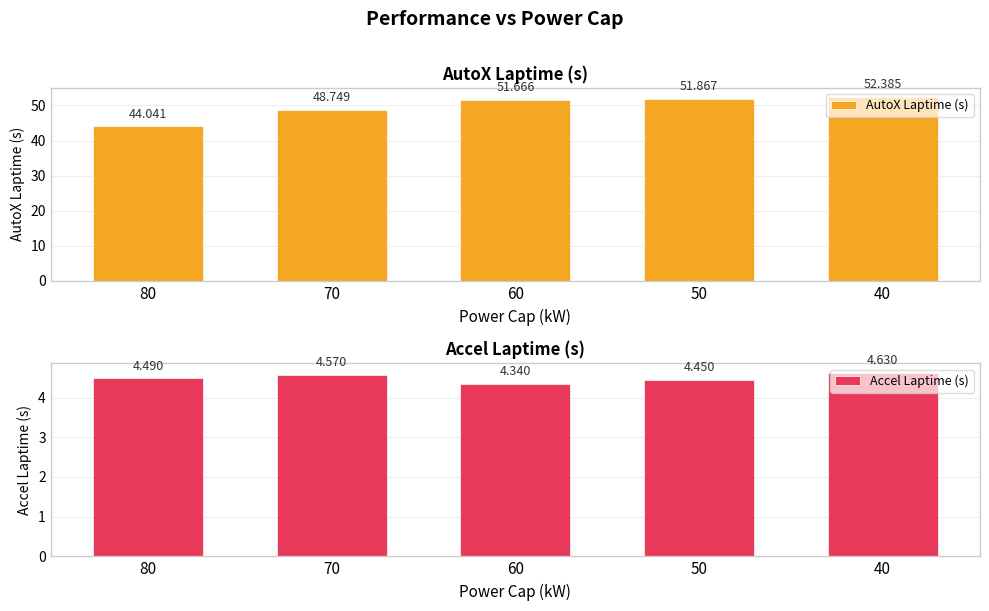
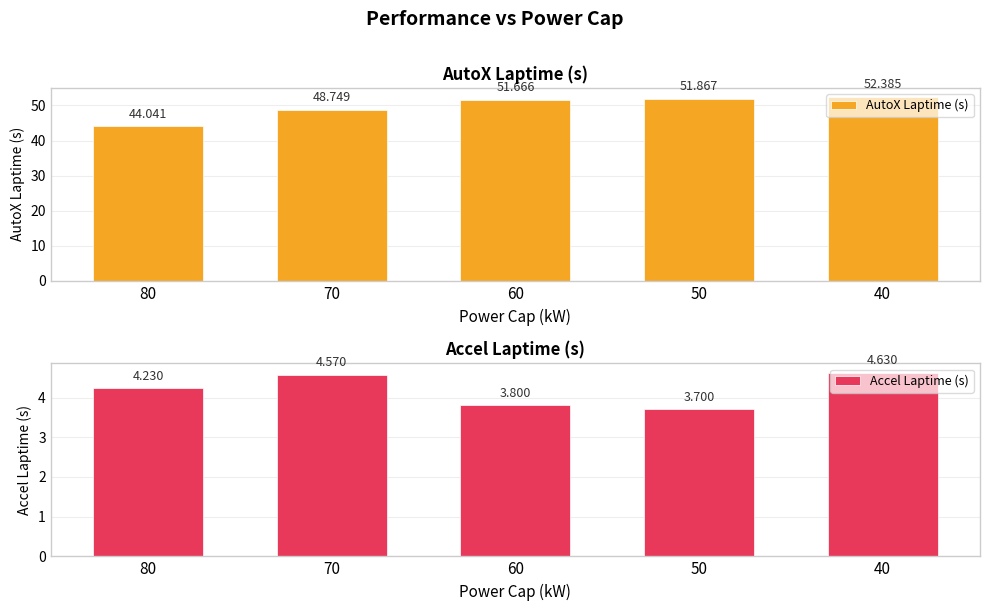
Accel Laptime (s), 80: 4.490 -> 4.230
Accel Laptime (s), 60: 4.340 -> 3.800
Accel Laptime (s), 50: 4.450 -> 3.700
